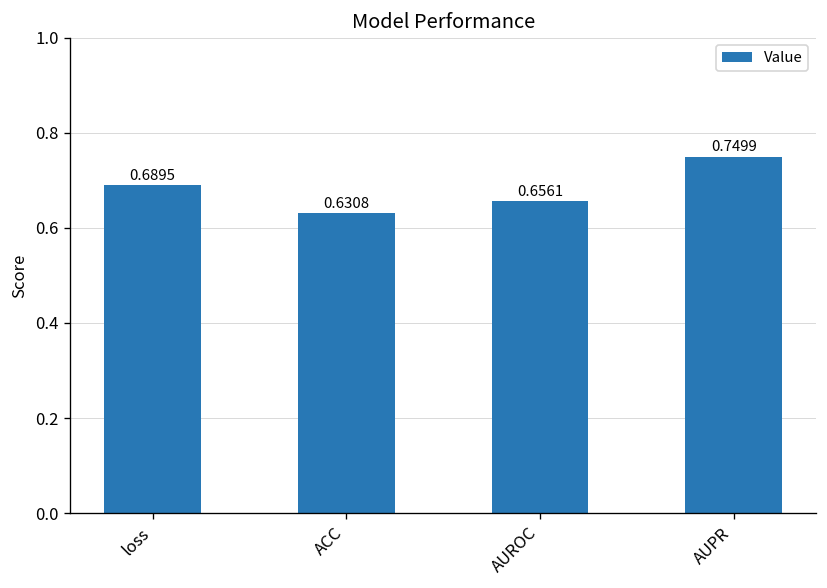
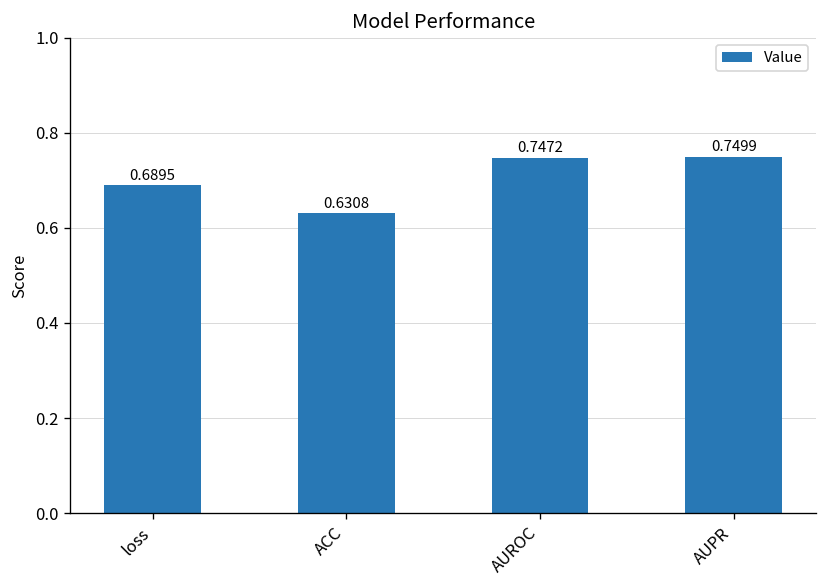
AUROC: 0.6561 -> 0.7472
